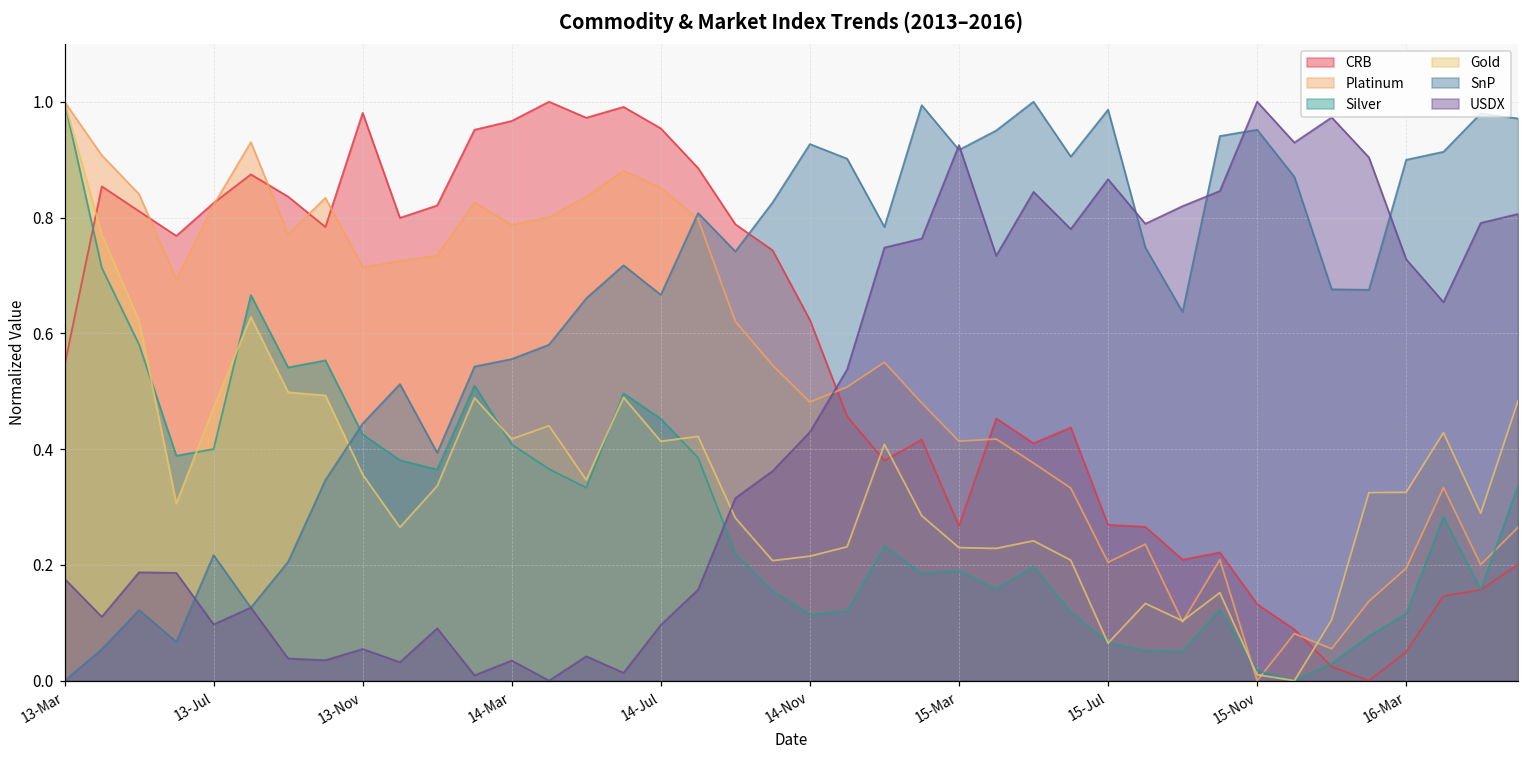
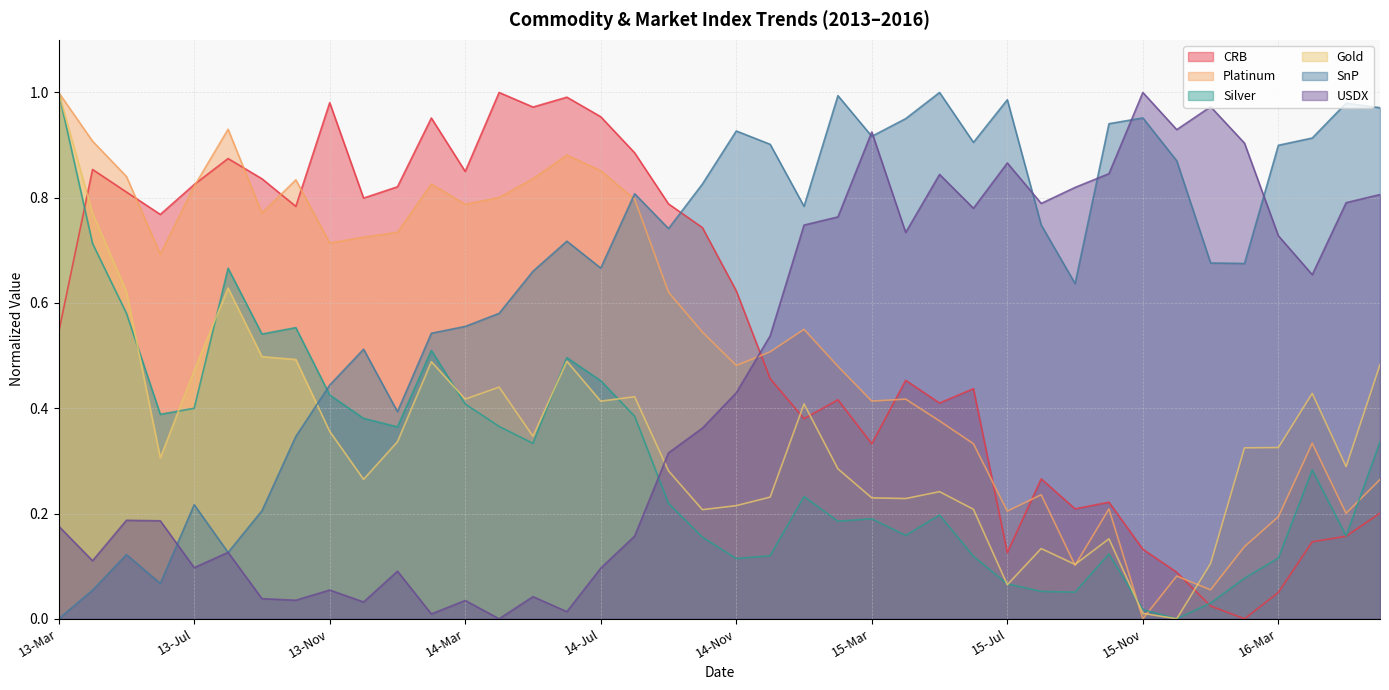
CRB, 14-Mar: 0.97 -> 0.85
CRB, 15-Mar: 0.27 -> 0.33
CRB, 15-Jul: 0.27 -> 0.13
